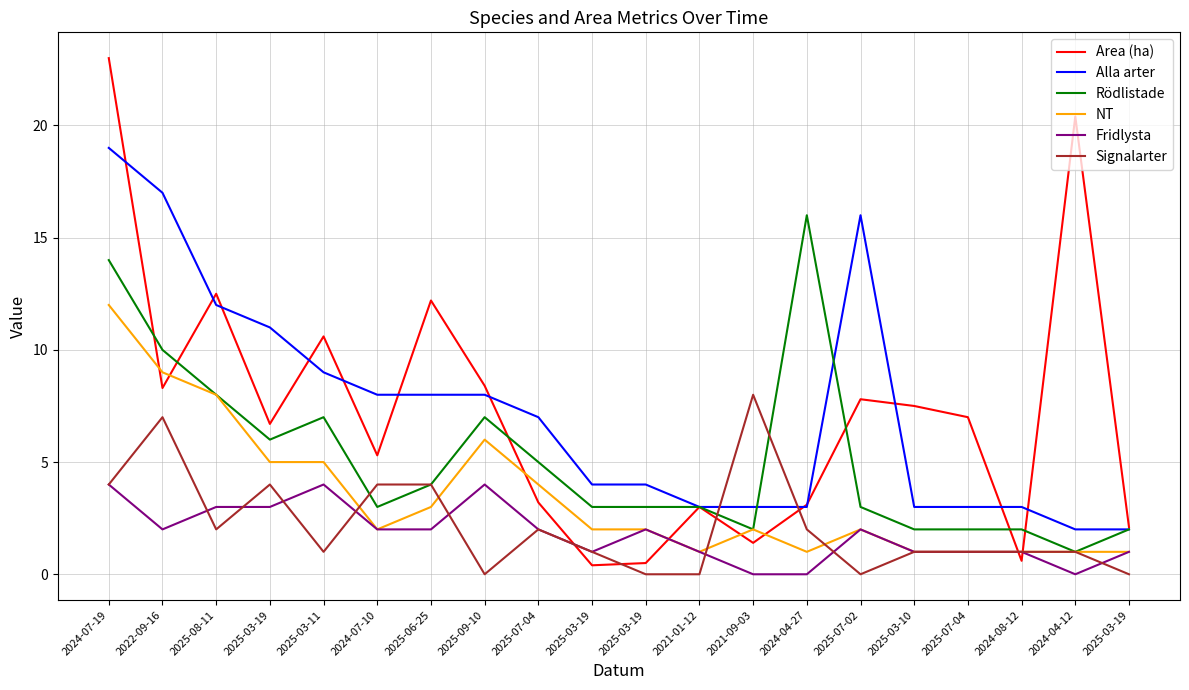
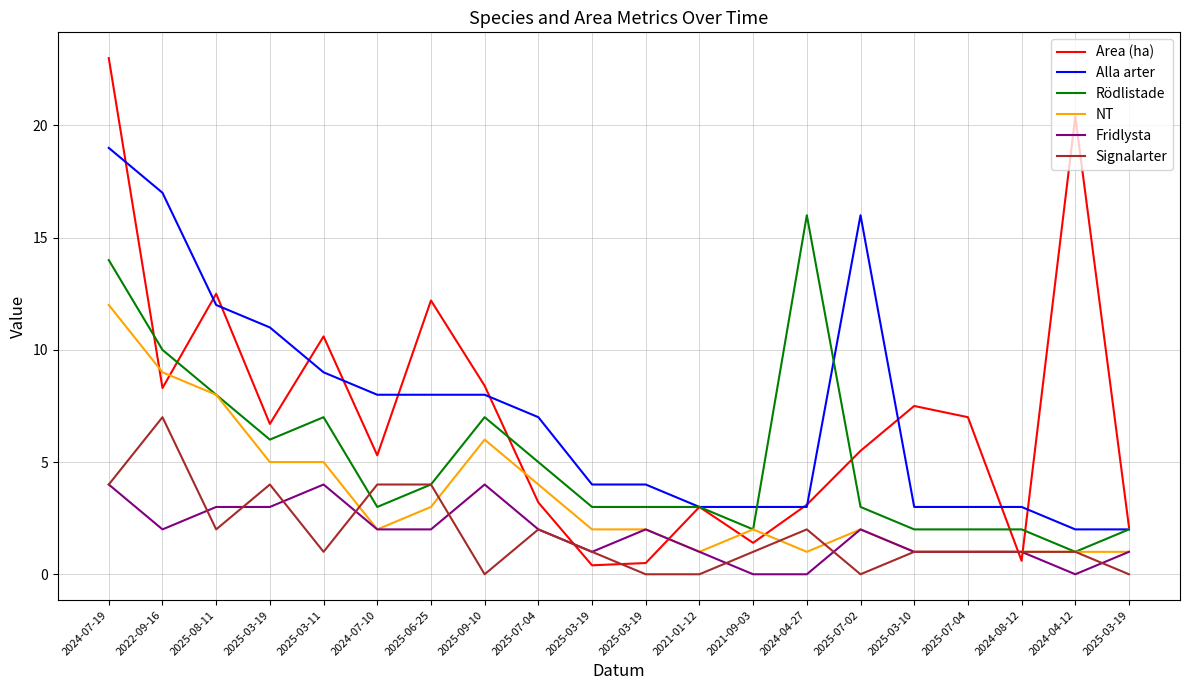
Signalarter, 2021-09-03: 8 -> 1
Area (ha), 2025-07-02: 7.8 -> 5.5
